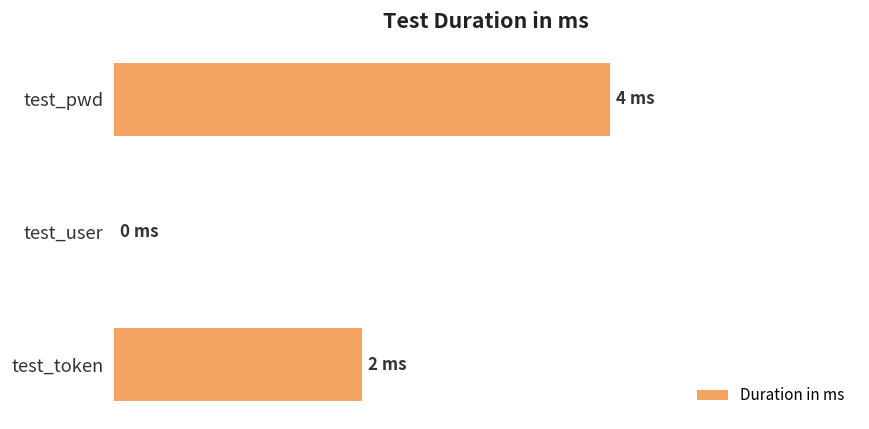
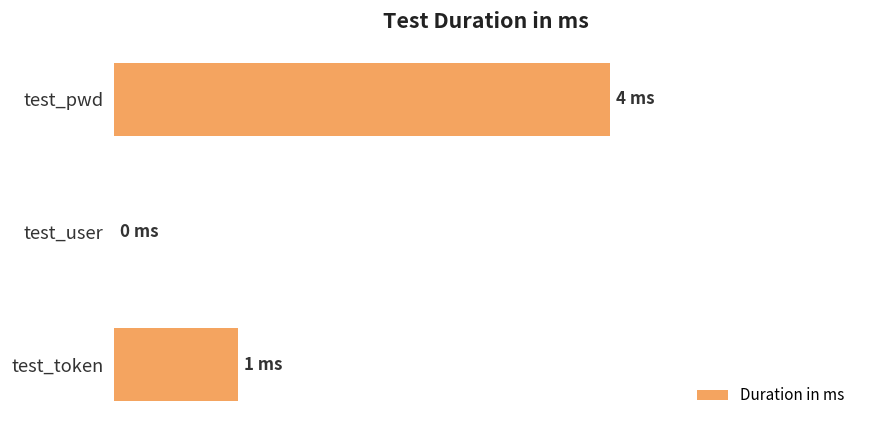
test_token: 2 -> 1
